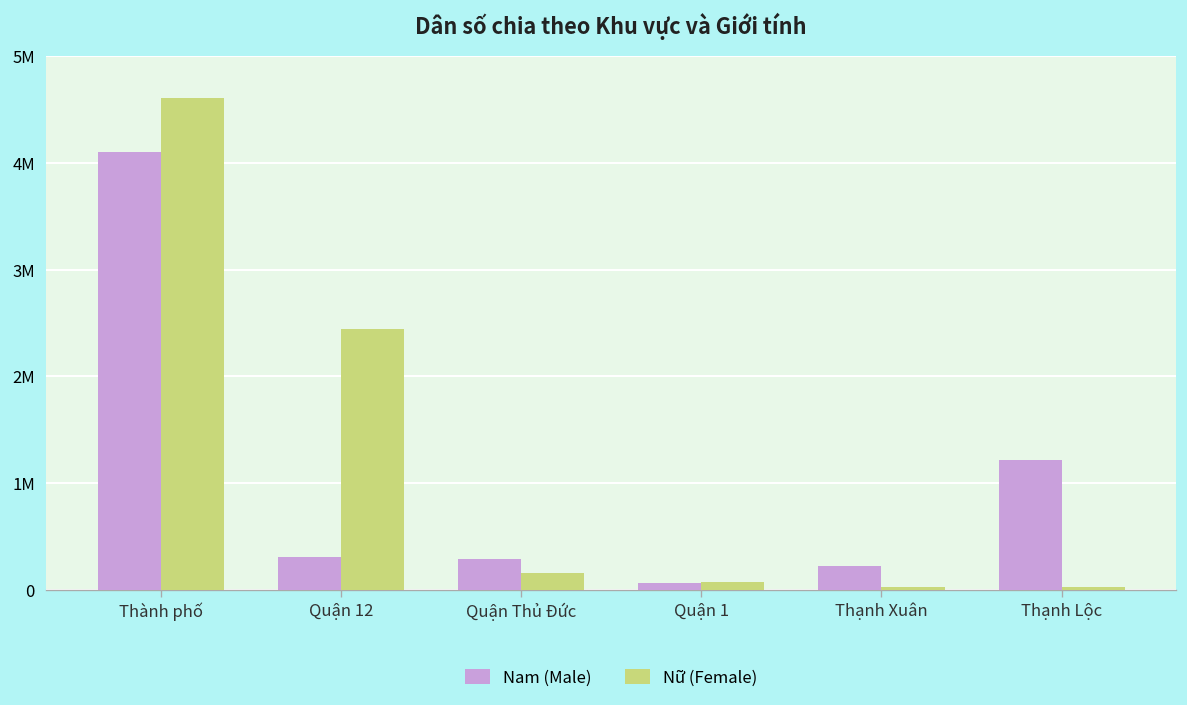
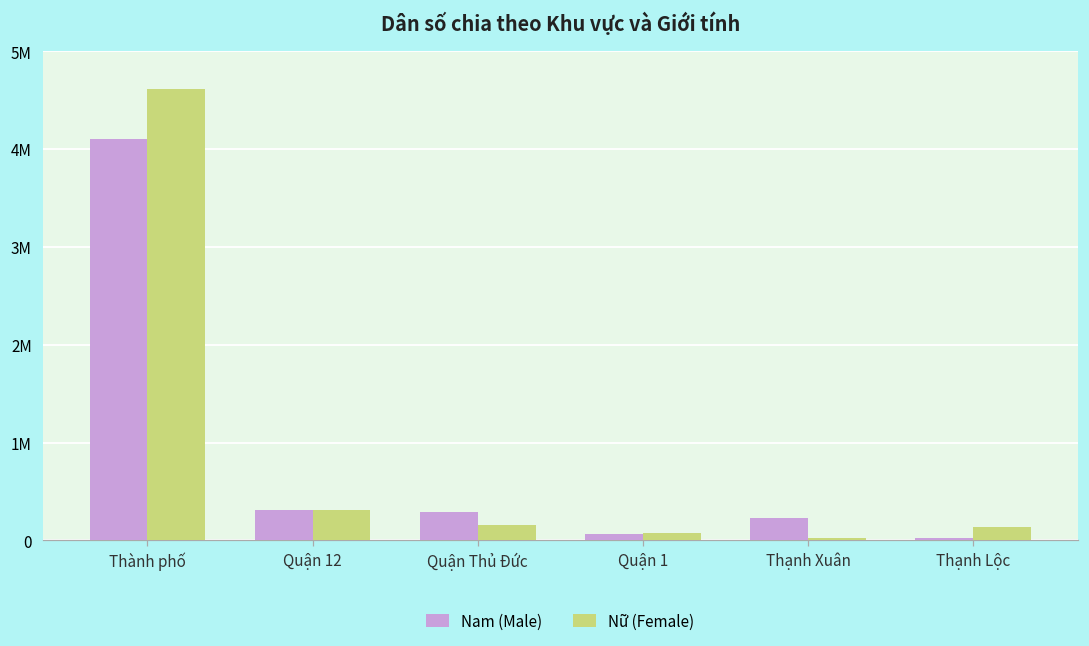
Nữ (Female), Quận 12: 2400000 -> 300000
Nam (Male), Thạnh Lộc: 1200000 -> 0
Nữ (Female), Thạnh Lộc: 0 -> 100000
